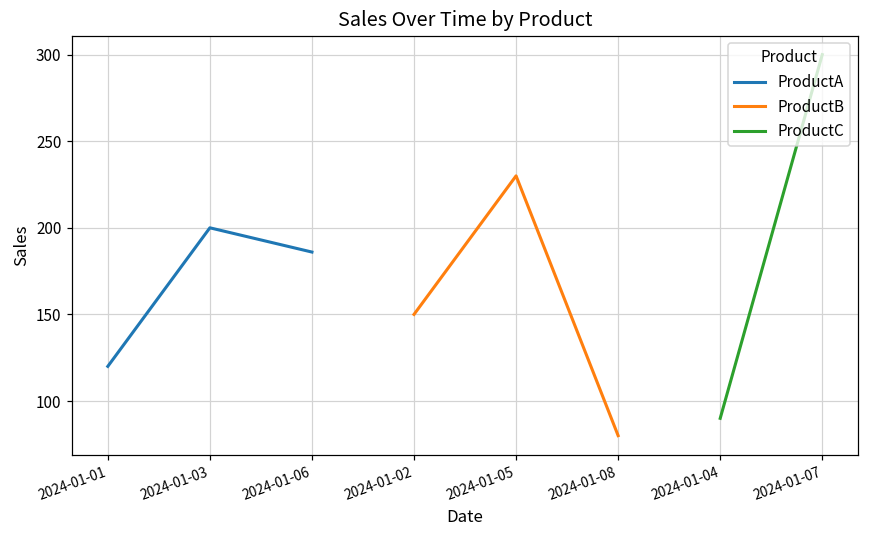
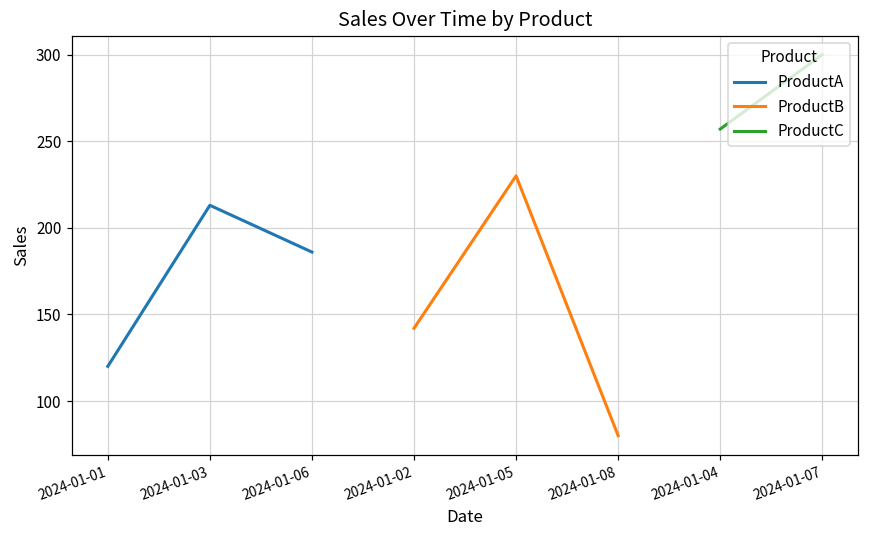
ProductA, 2024-01-03: 200 -> 213
ProductB, 2024-01-02: 150 -> 142
ProductC, 2024-01-04: 90 -> 257
